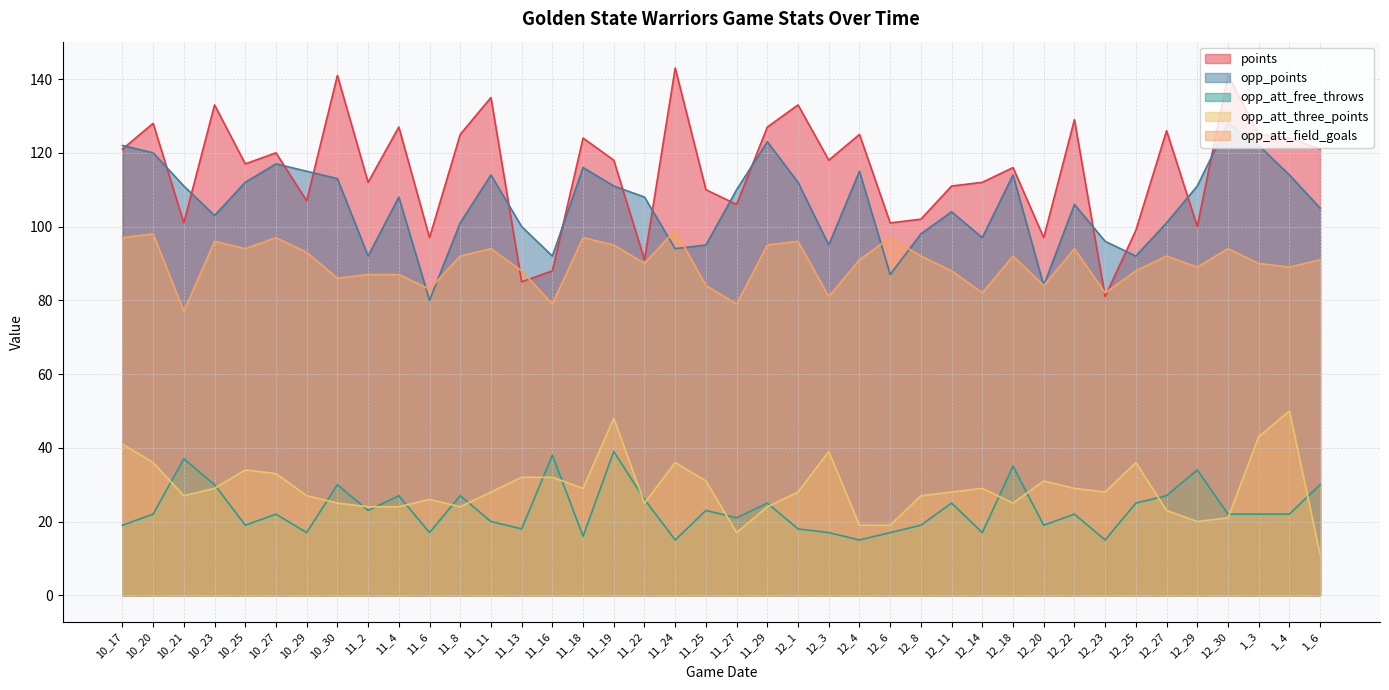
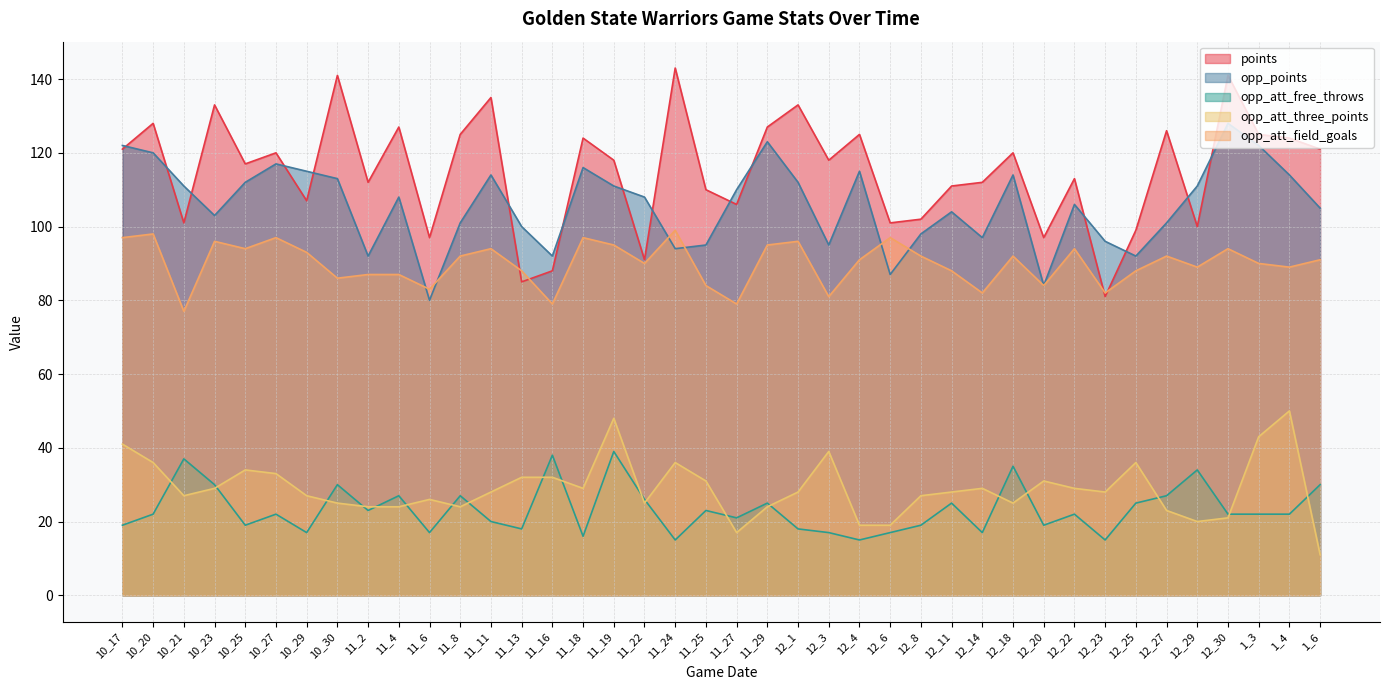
points, 12_18: 116 -> 120
points, 12_22: 129 -> 113
